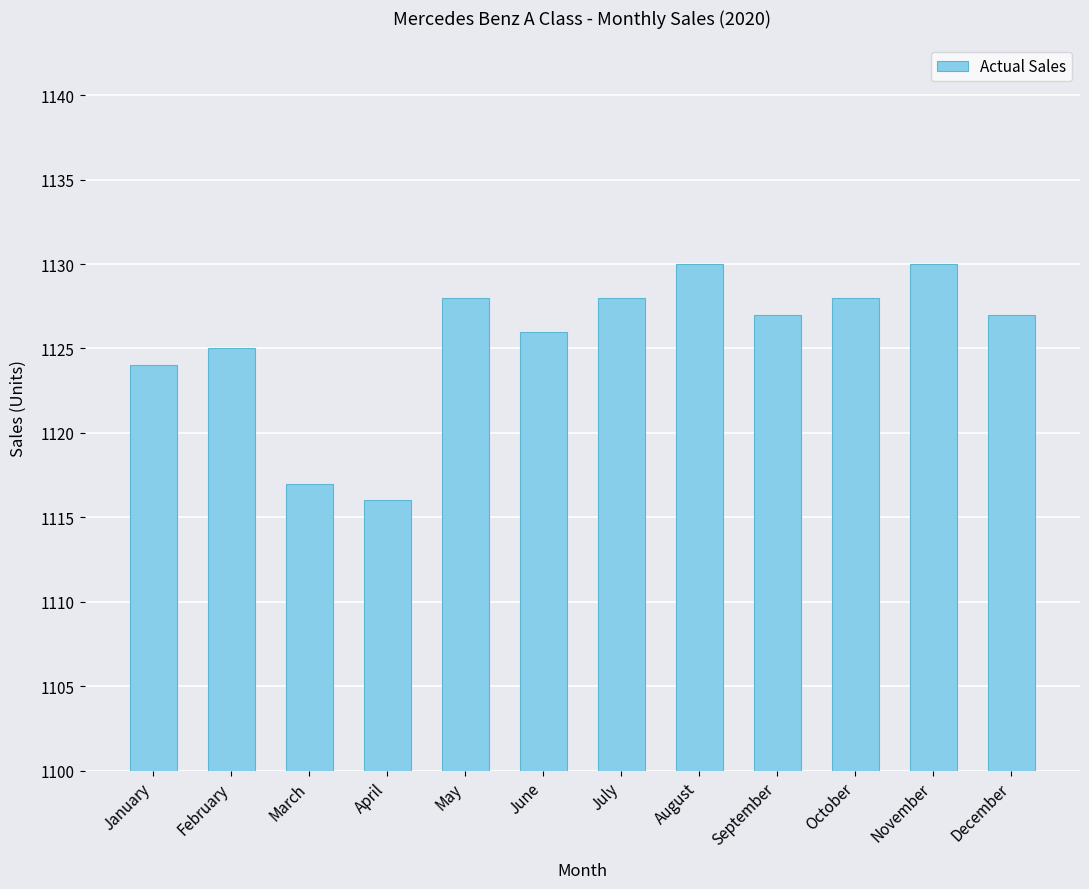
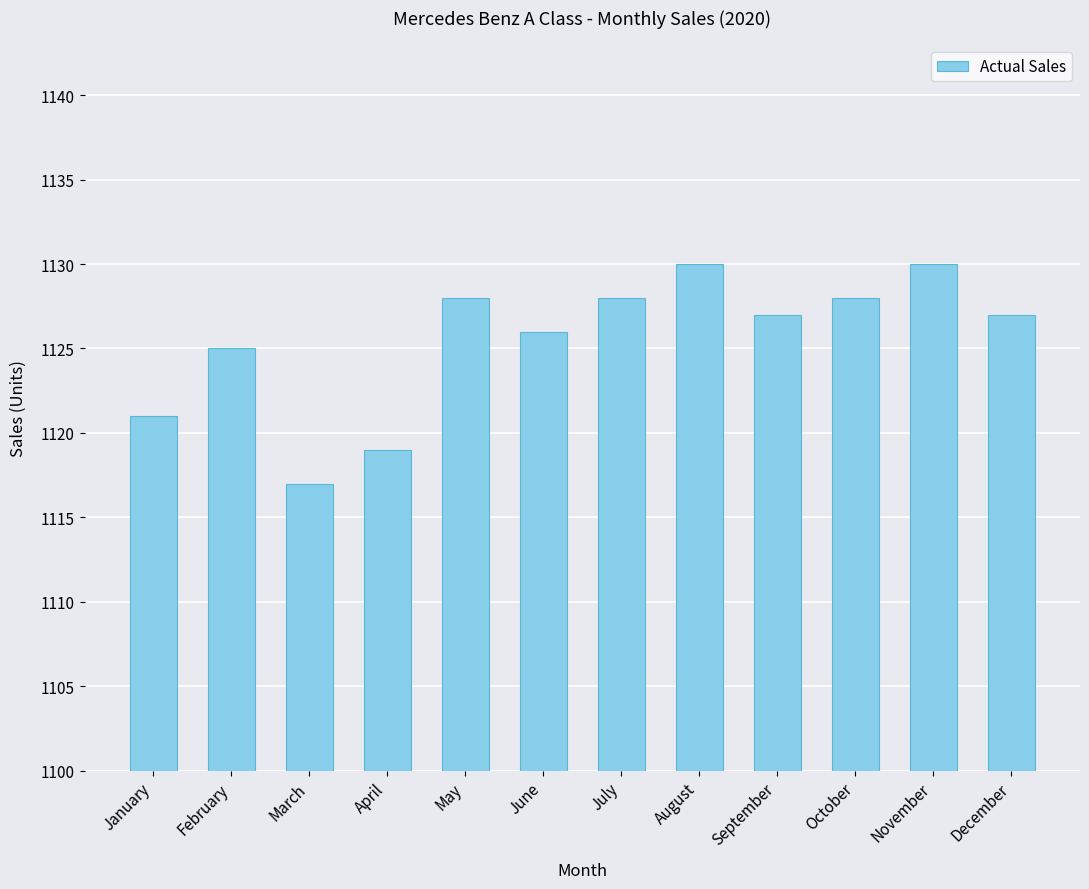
January: 1124 -> 1121
April: 1116 -> 1119
